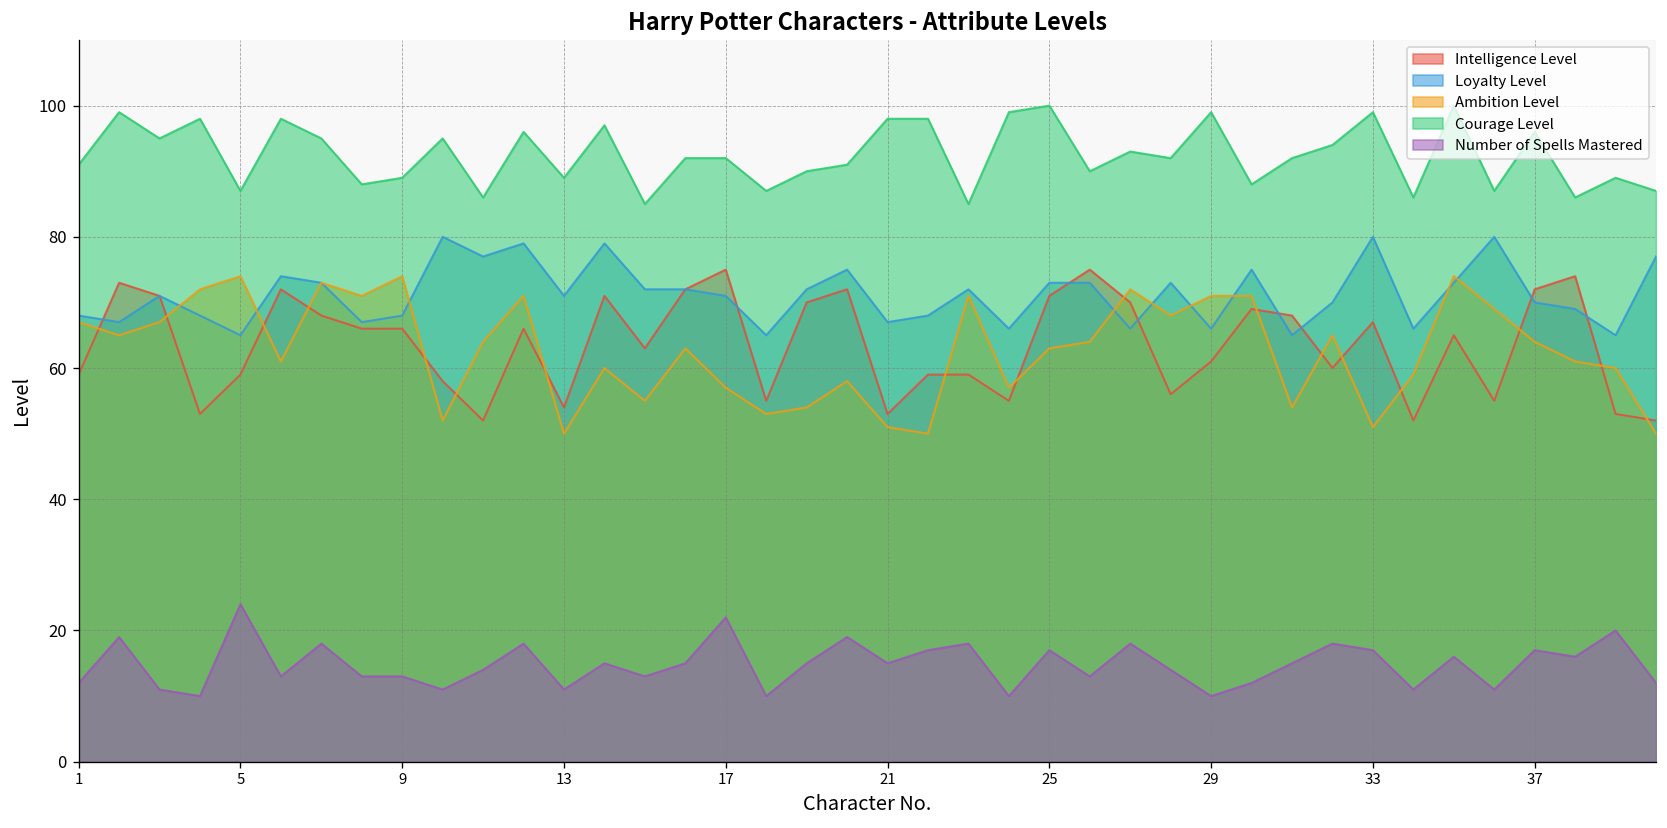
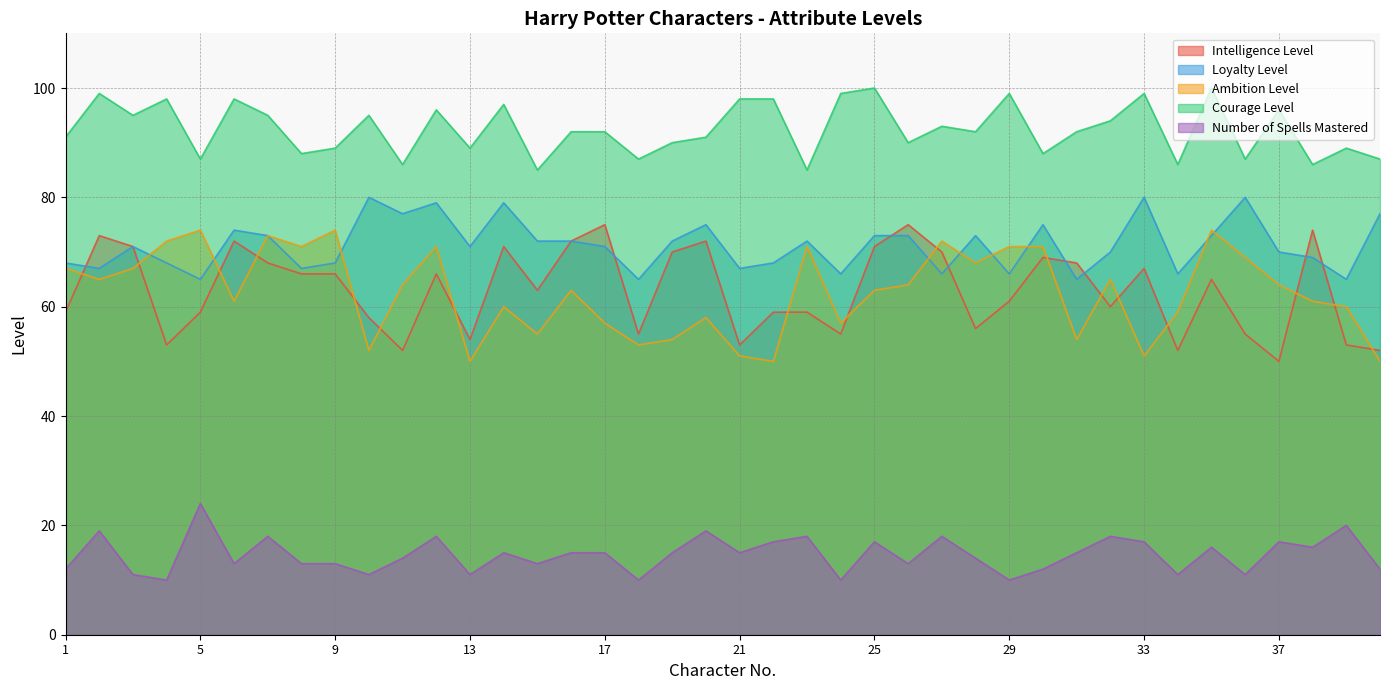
Number of Spells Mastered, 17: 22 -> 15
Intelligence Level, 37: 72 -> 50
